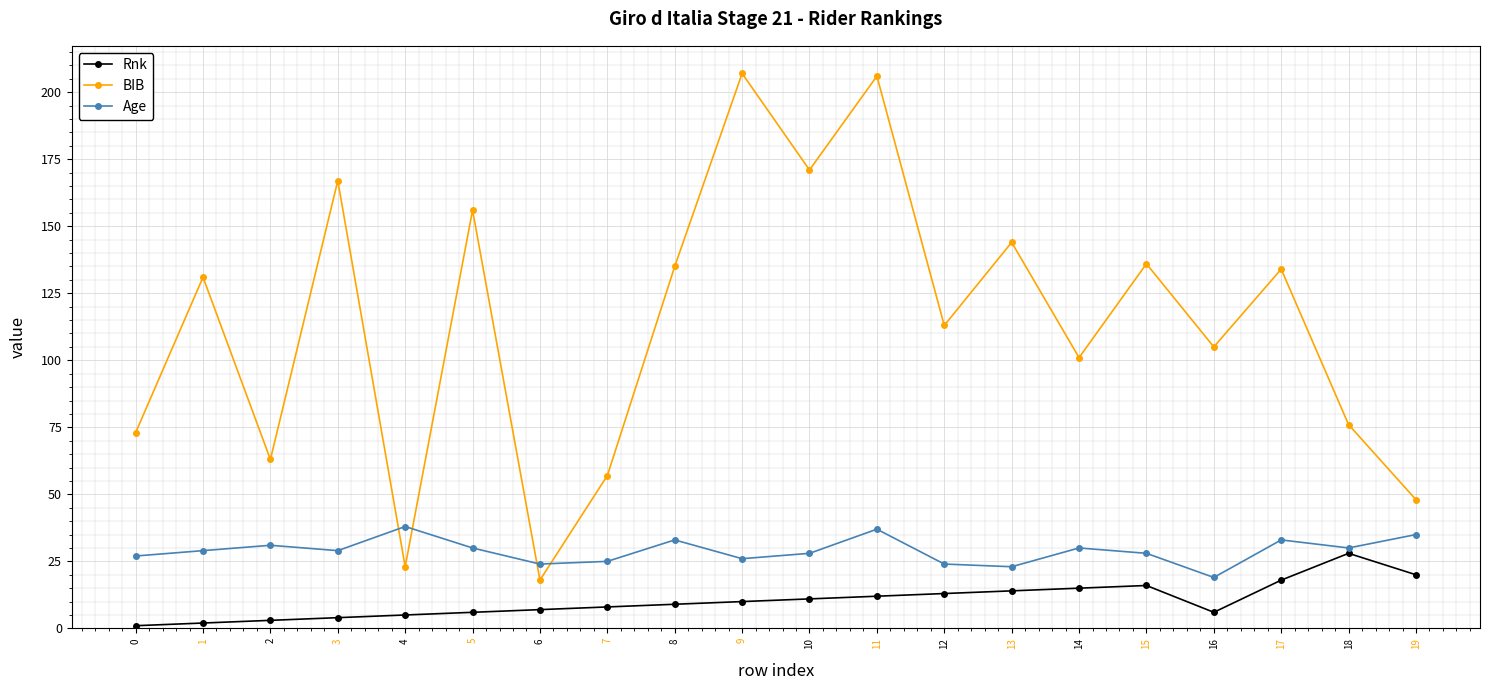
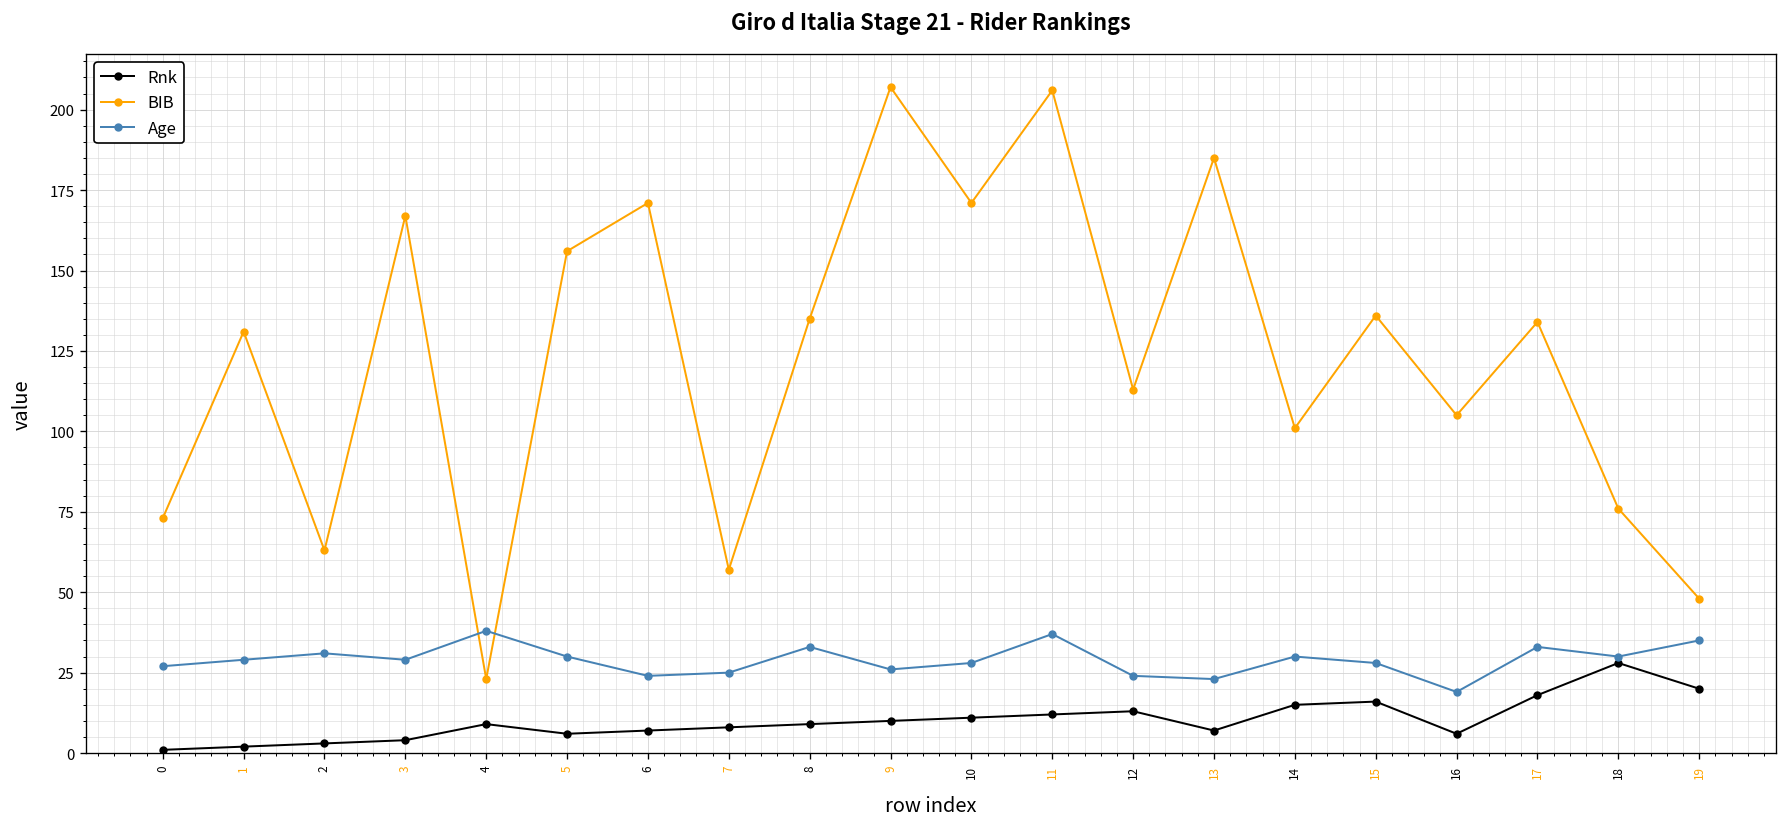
Rnk, 4: 5 -> 9
BIB, 6: 18 -> 171
Rnk, 13: 14 -> 7
BIB, 13: 144 -> 185
